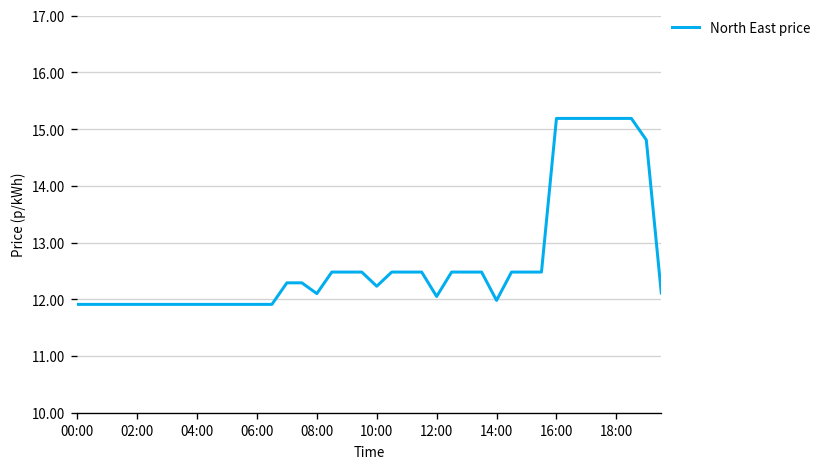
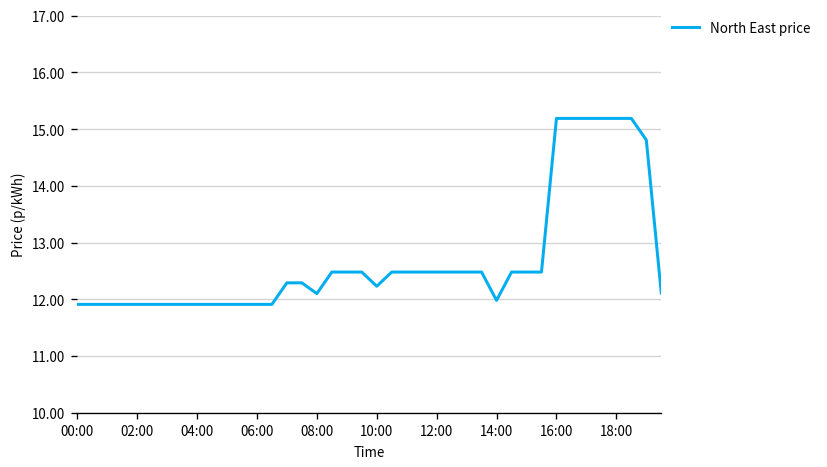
12:00: 12.1 -> 12.5
